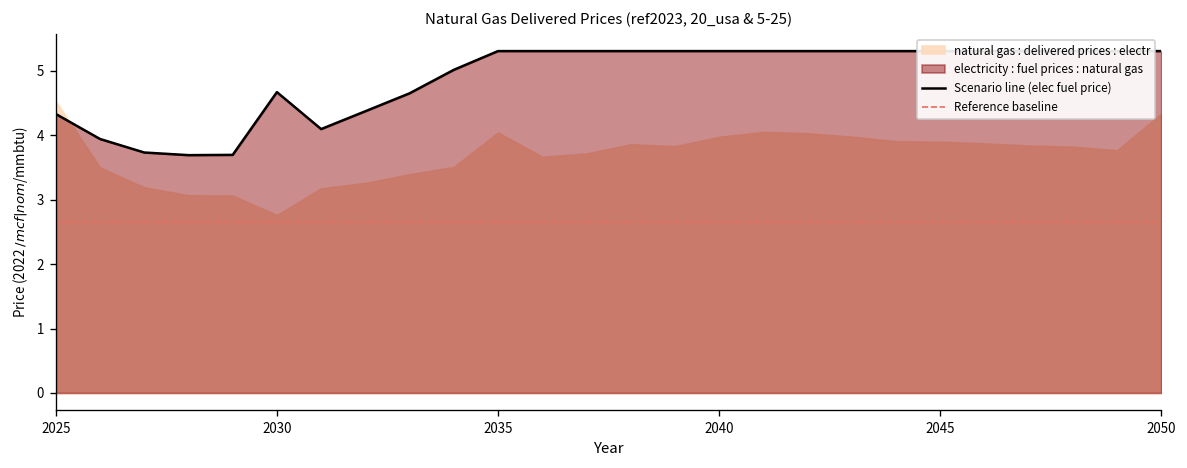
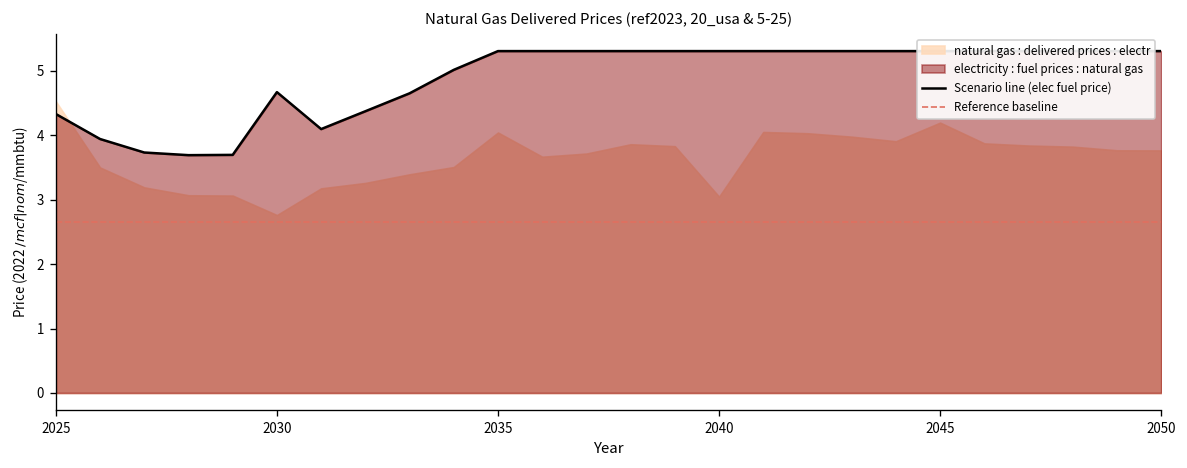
natural gas : delivered prices : electr, 2040: 4.0 -> 3.0
natural gas : delivered prices : electr, 2045: 3.9 -> 4.2
natural gas : delivered prices : electr, 2050: 4.3 -> 3.8
